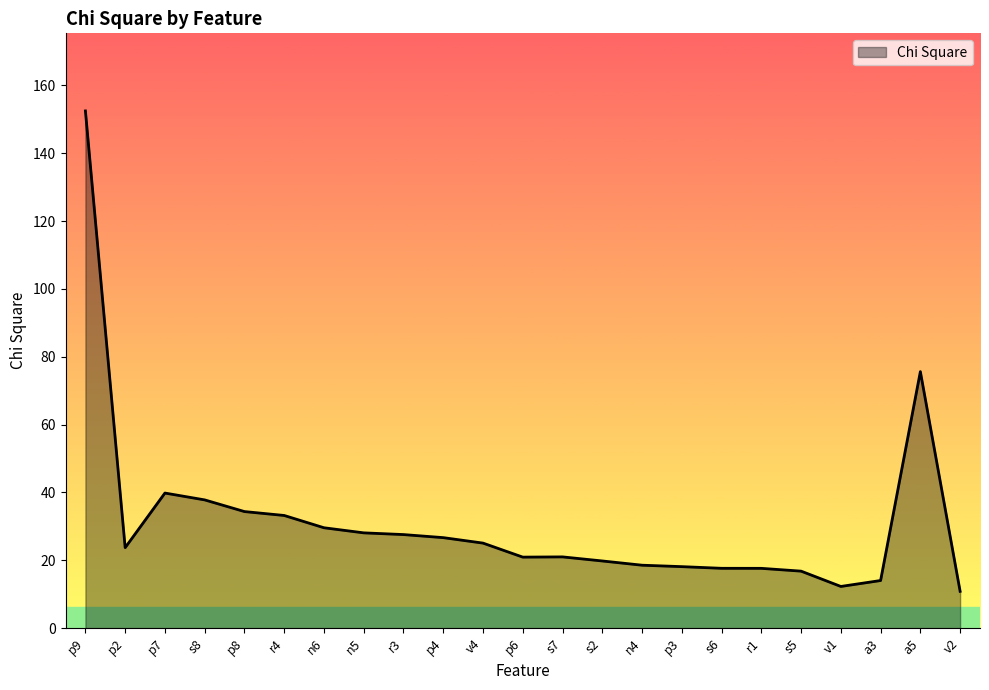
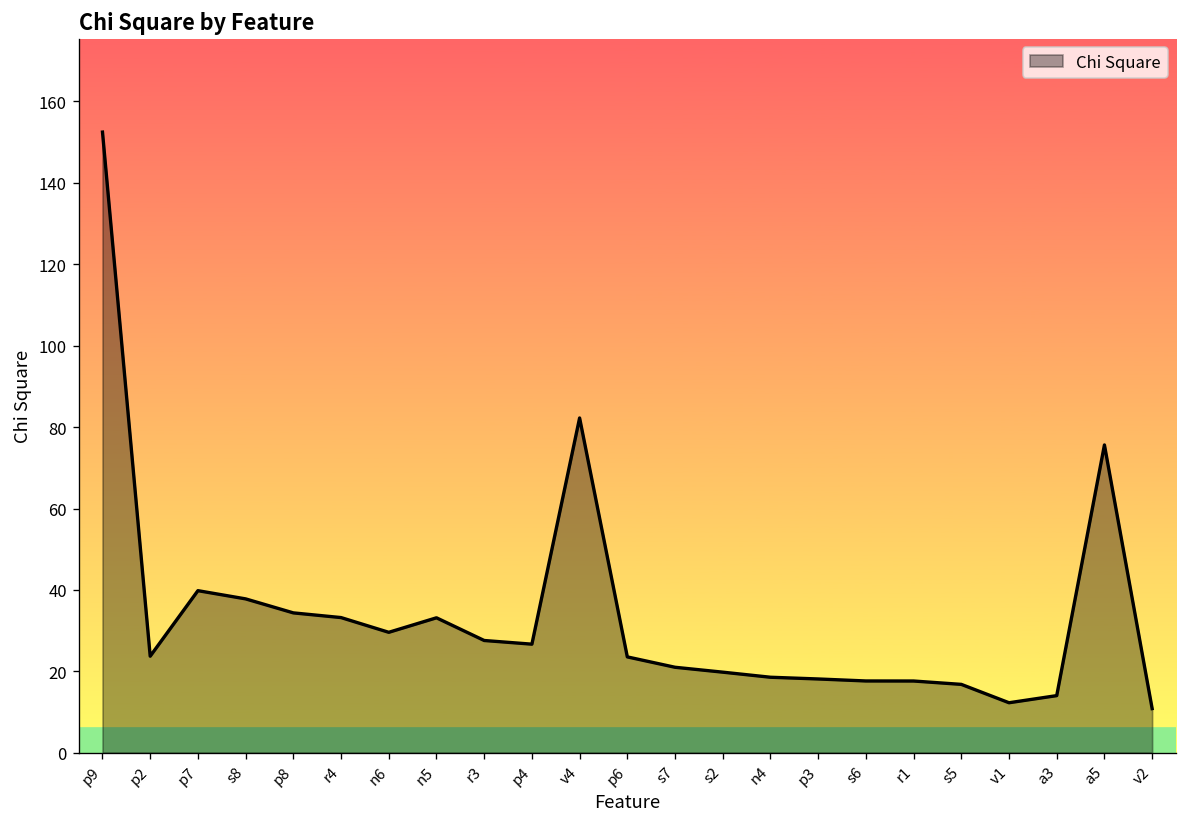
n5: 28 -> 33
v4: 25 -> 82
p6: 21 -> 24
